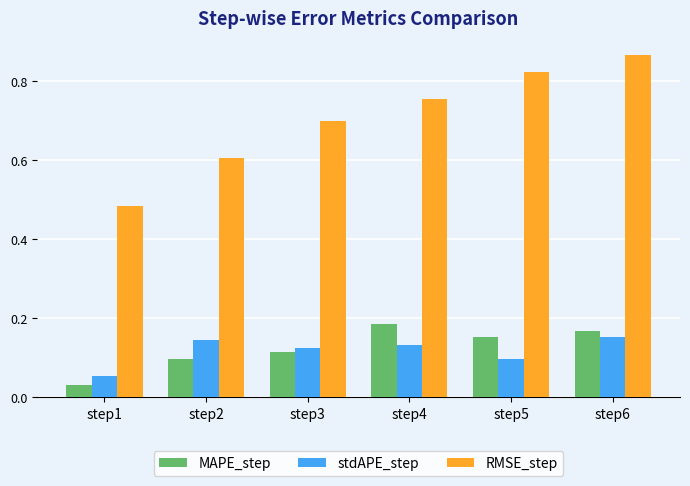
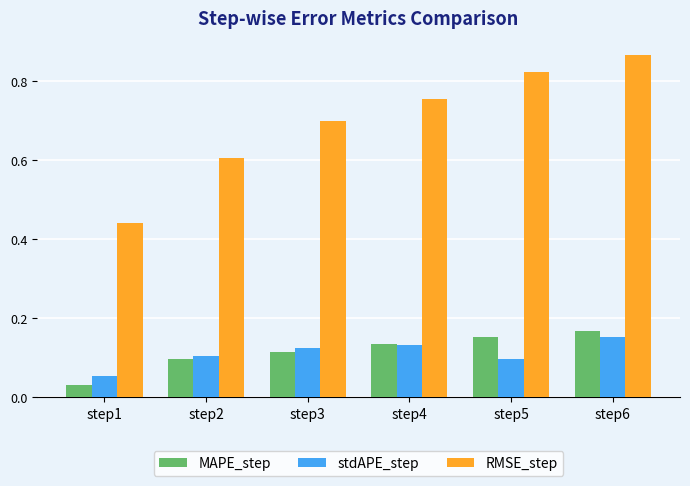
RMSE_step, step1: 0.48 -> 0.44
stdAPE_step, step2: 0.15 -> 0.11
MAPE_step, step4: 0.19 -> 0.13
